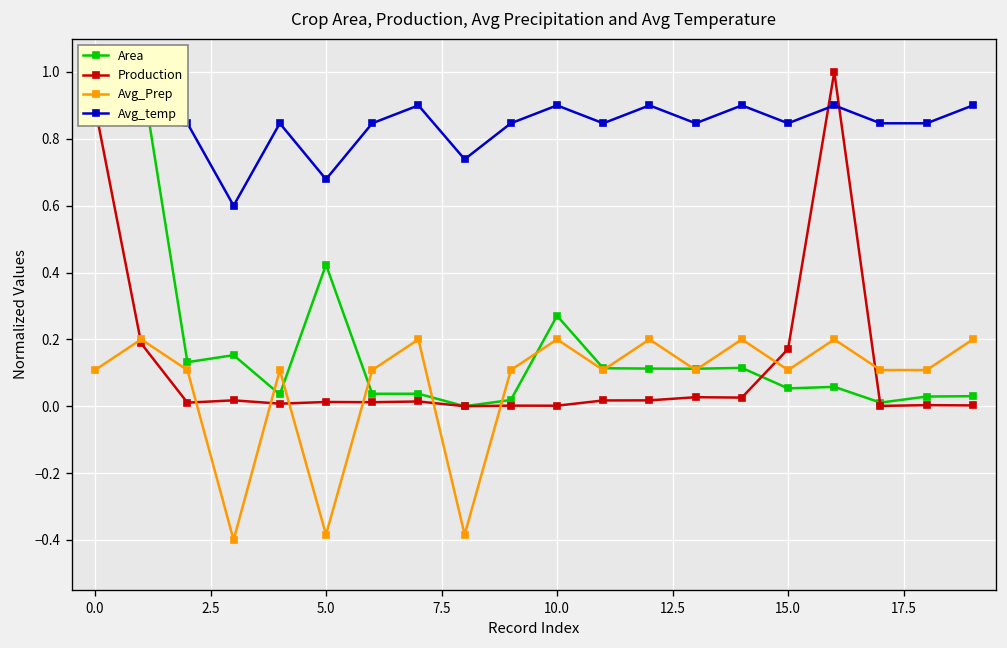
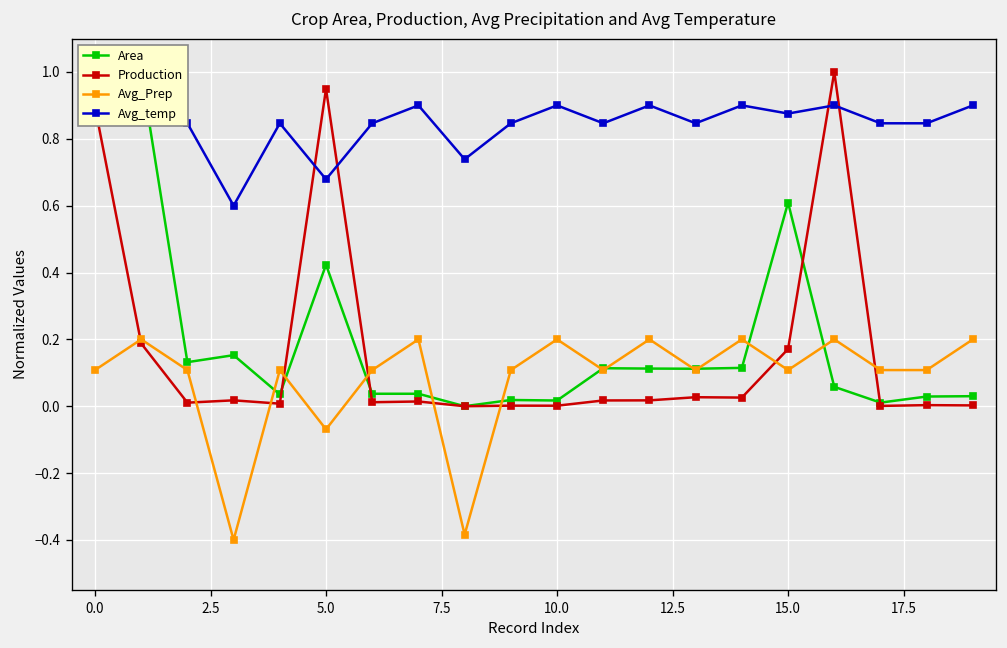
Production, 5.0: 0.01 -> 0.95
Avg_Prep, 5.0: -0.38 -> -0.07
Area, 10.0: 0.27 -> 0.02
Area, 15.0: 0.05 -> 0.61
Avg_temp, 15.0: 0.85 -> 0.88
